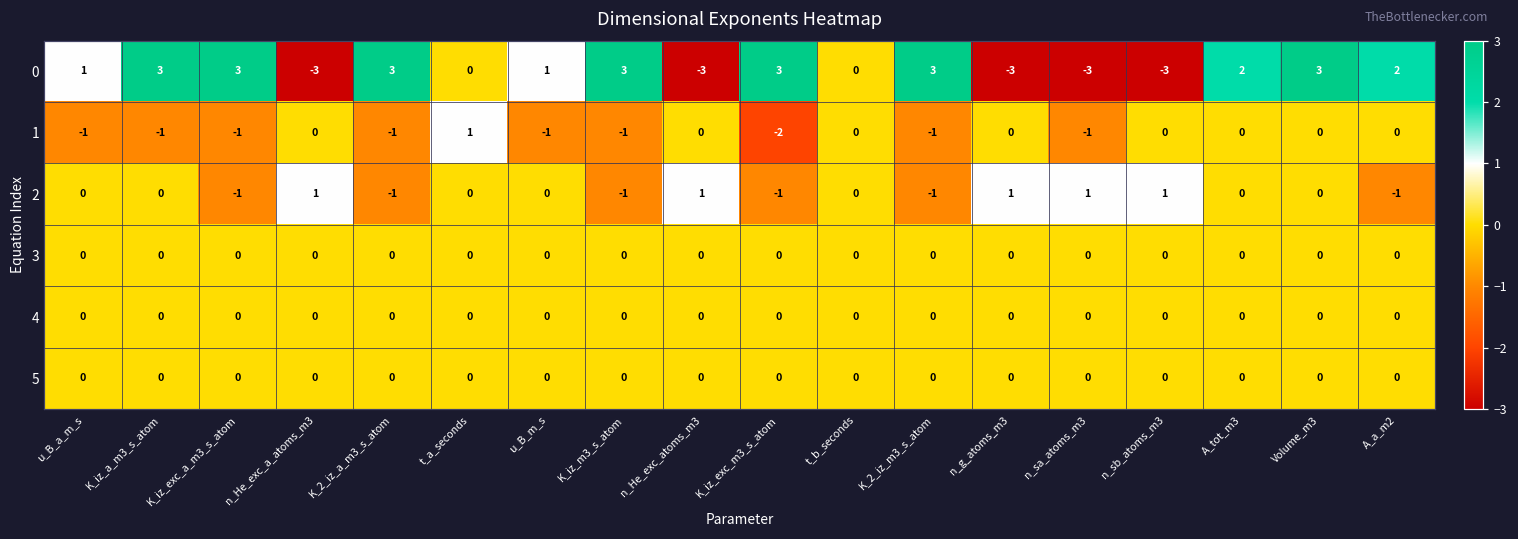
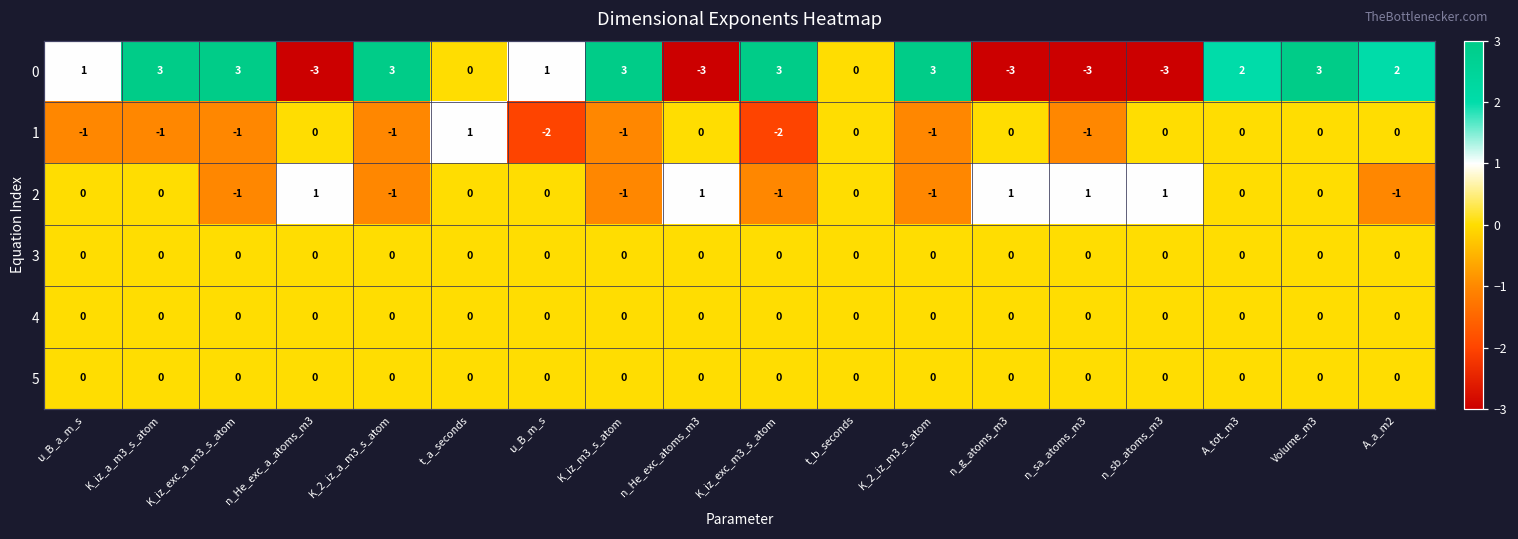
1, u_B_m_s: -1 -> -2
